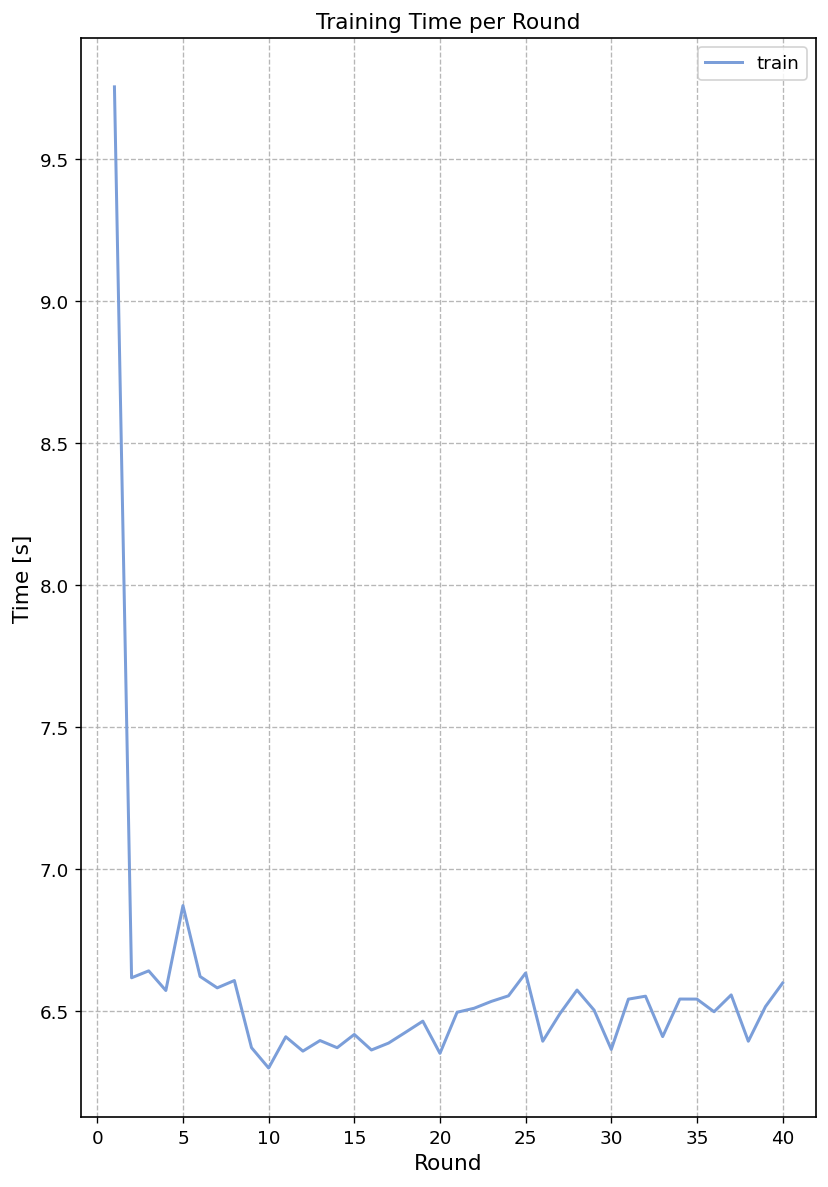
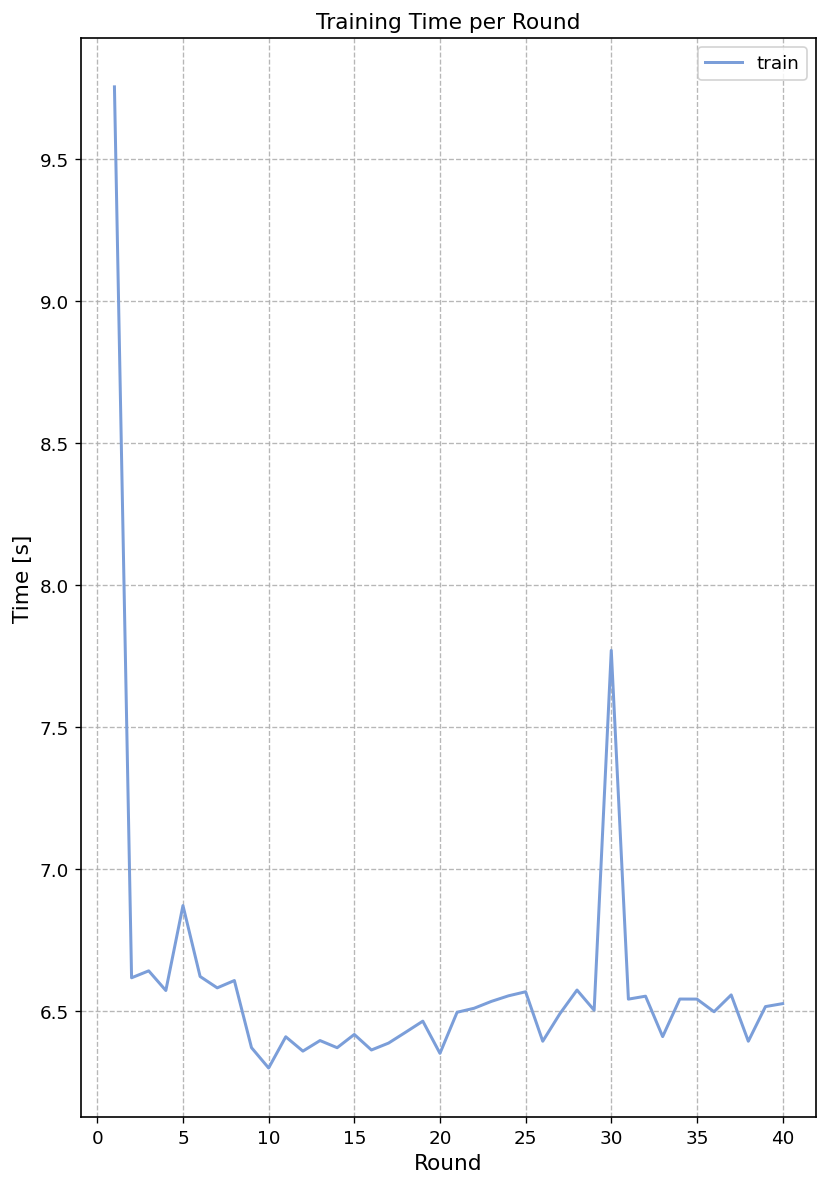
25: 6.63 -> 6.57
30: 6.36 -> 7.77
40: 6.60 -> 6.53
